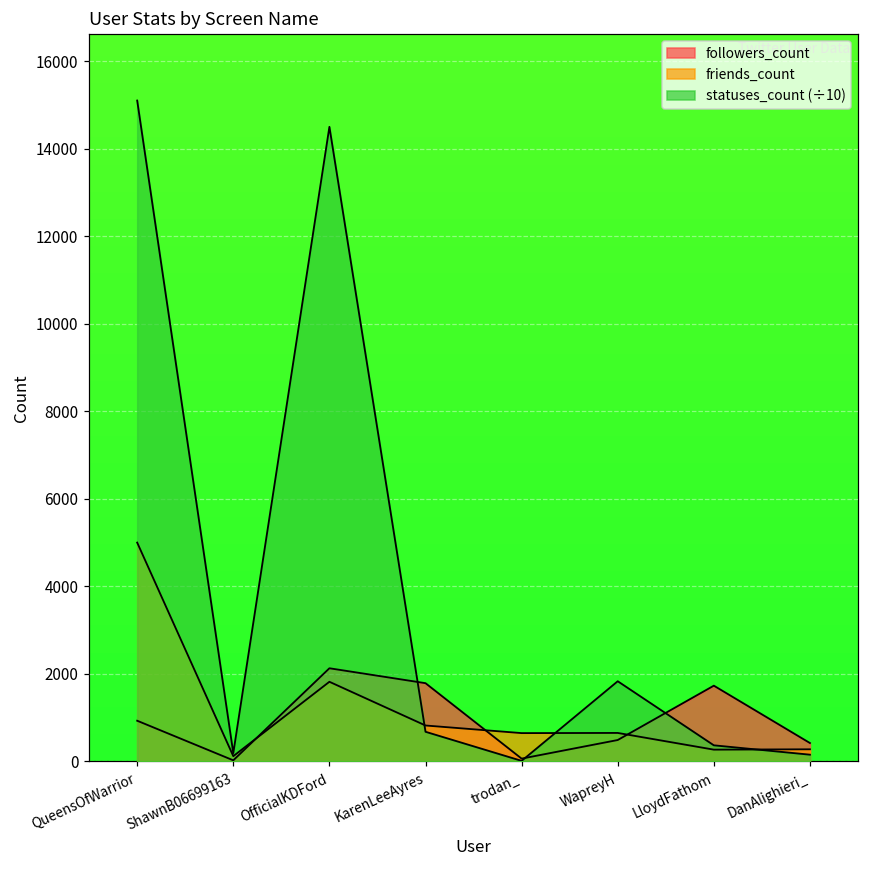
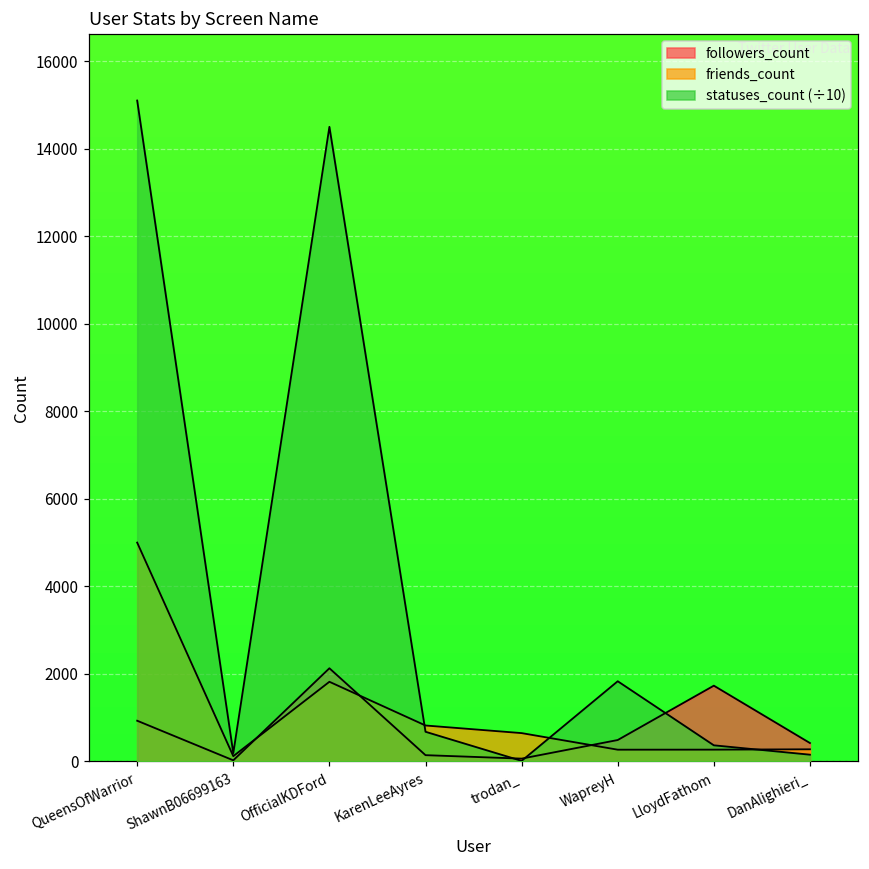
followers_count, KarenLeeAyres: 1800 -> 100
friends_count, WapreyH: 700 -> 300
